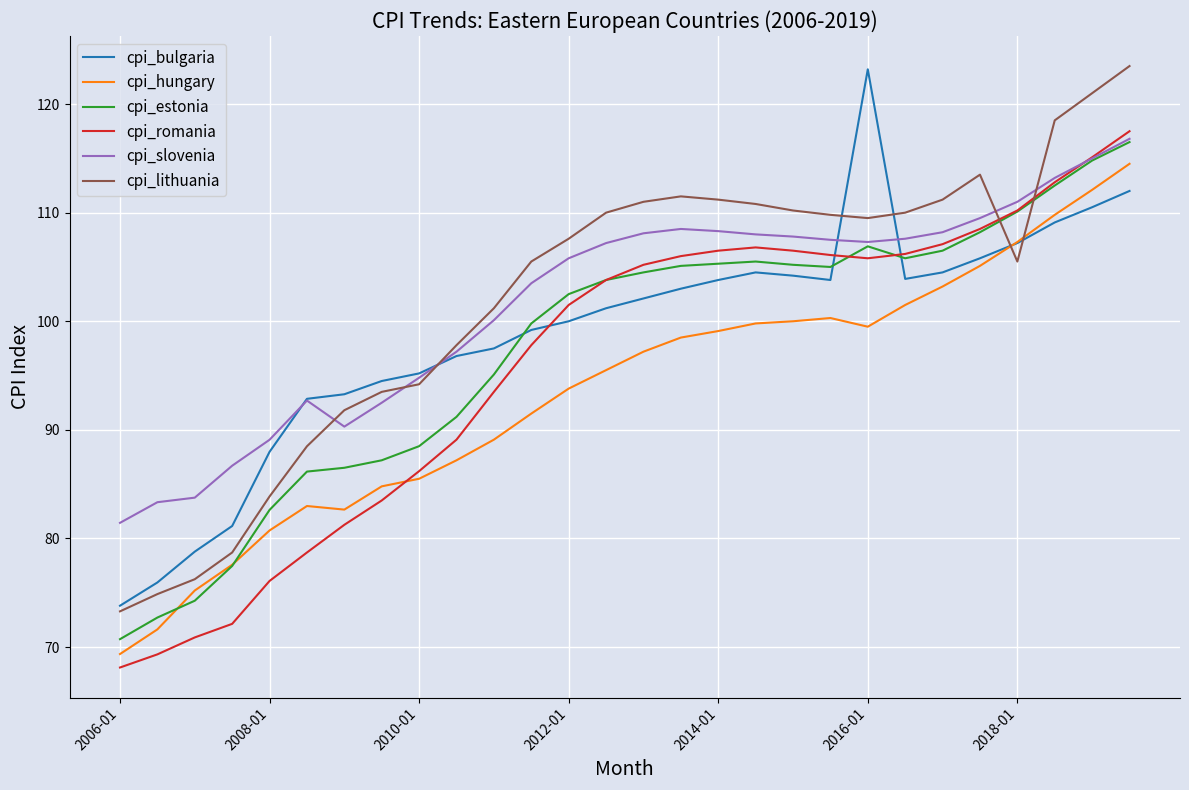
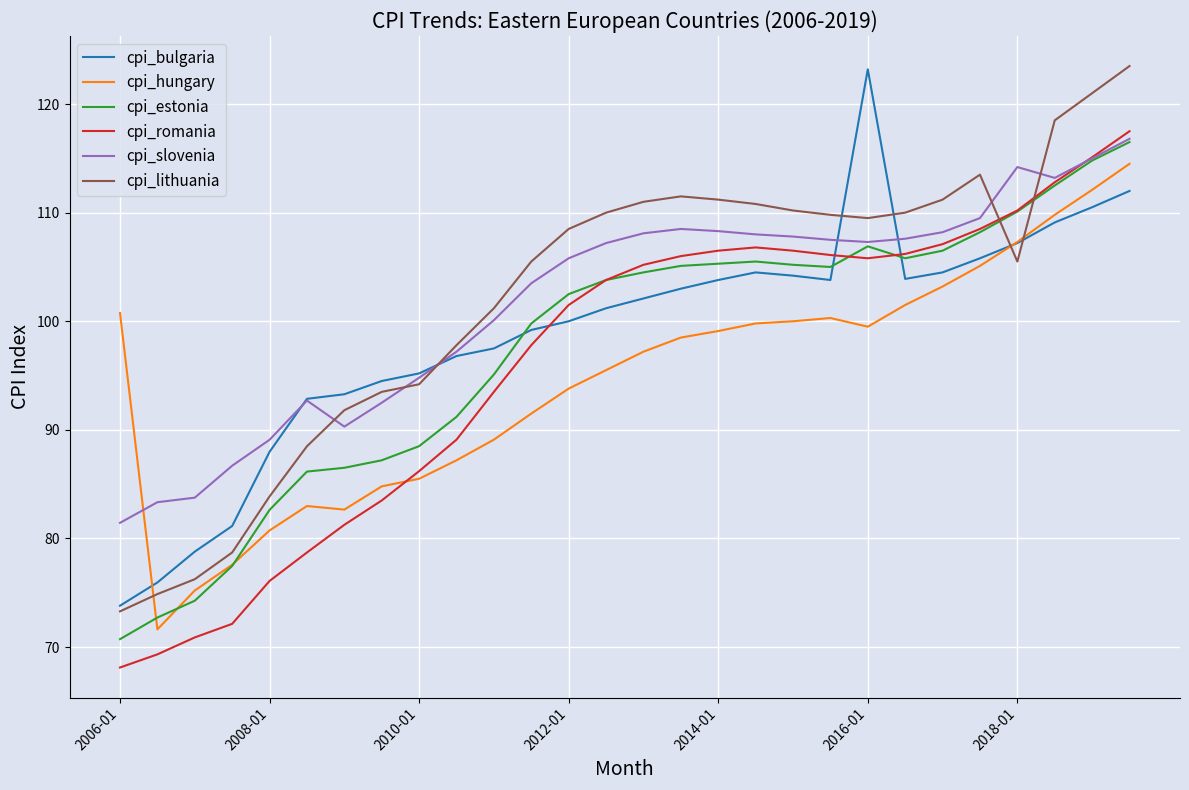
cpi_hungary, 2006-01: 69.4 -> 100.8
cpi_lithuania, 2012-01: 107.6 -> 108.5
cpi_slovenia, 2018-01: 111.0 -> 114.2
